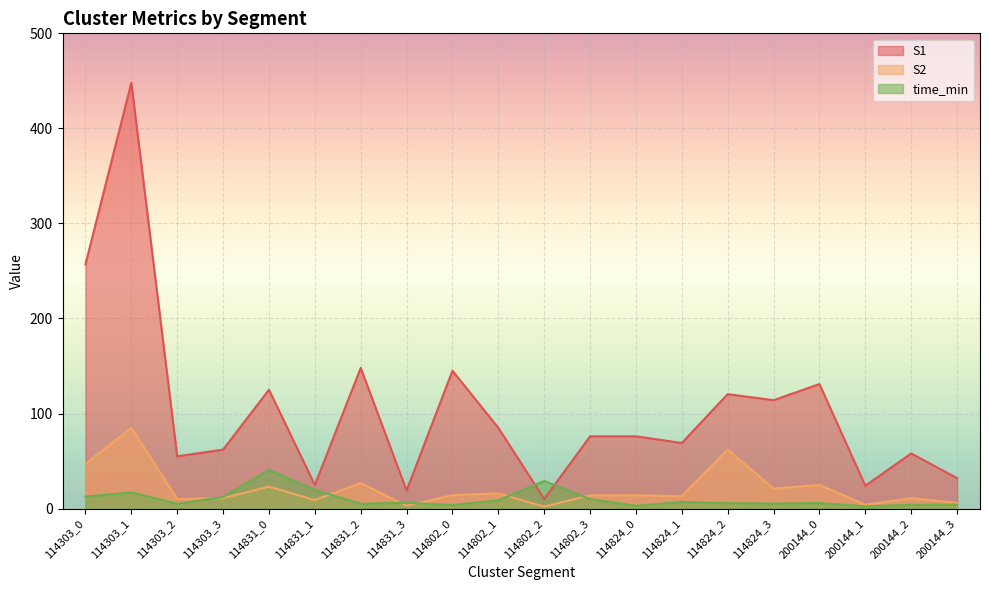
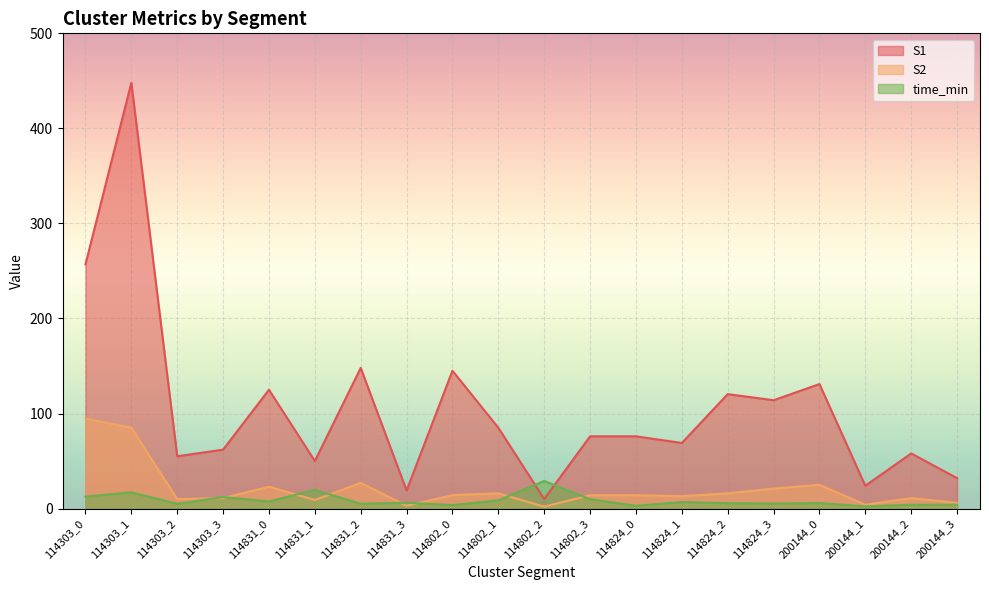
S2, 114303_0: 50 -> 90
time_min, 114831_0: 40 -> 10
S1, 114831_1: 20 -> 50
S2, 114824_2: 60 -> 20
